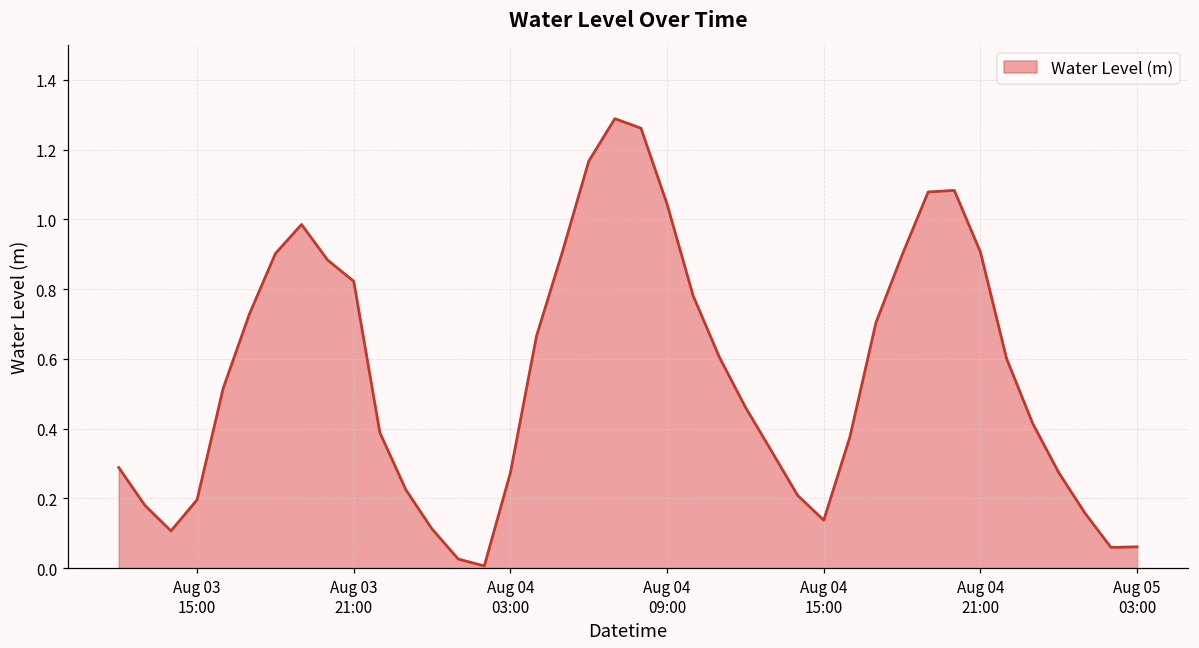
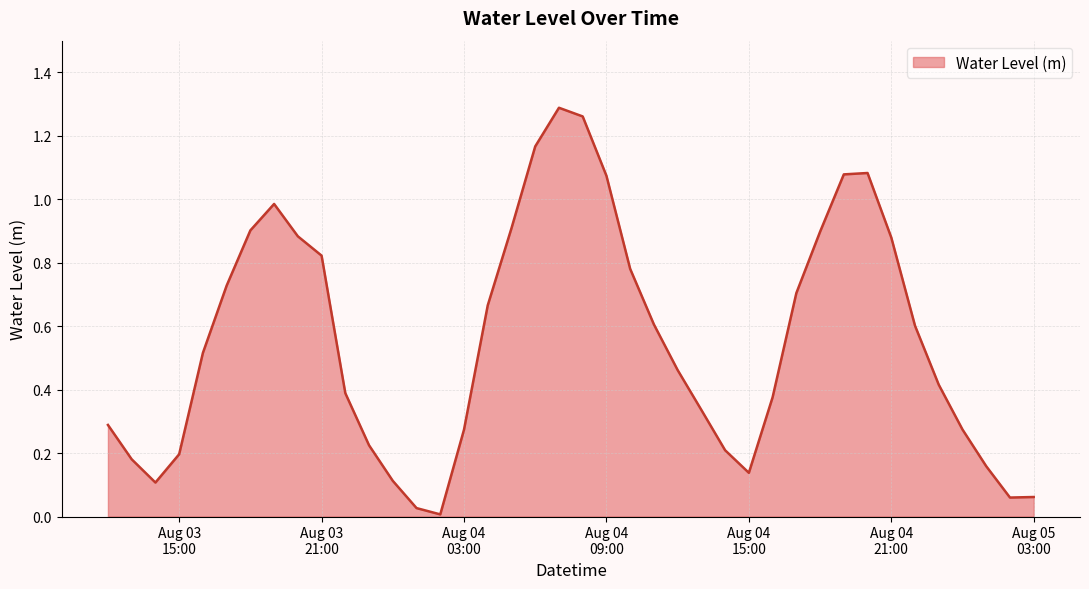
Aug 04 09:00: 1.04 -> 1.07
Aug 04 21:00: 0.91 -> 0.88
